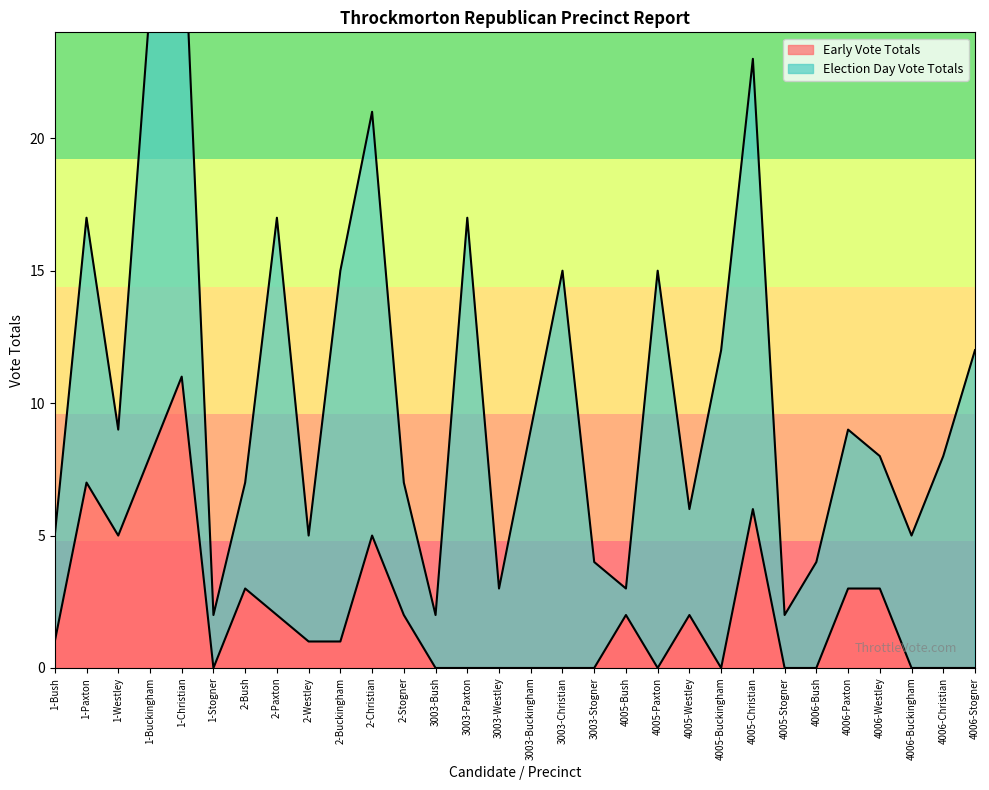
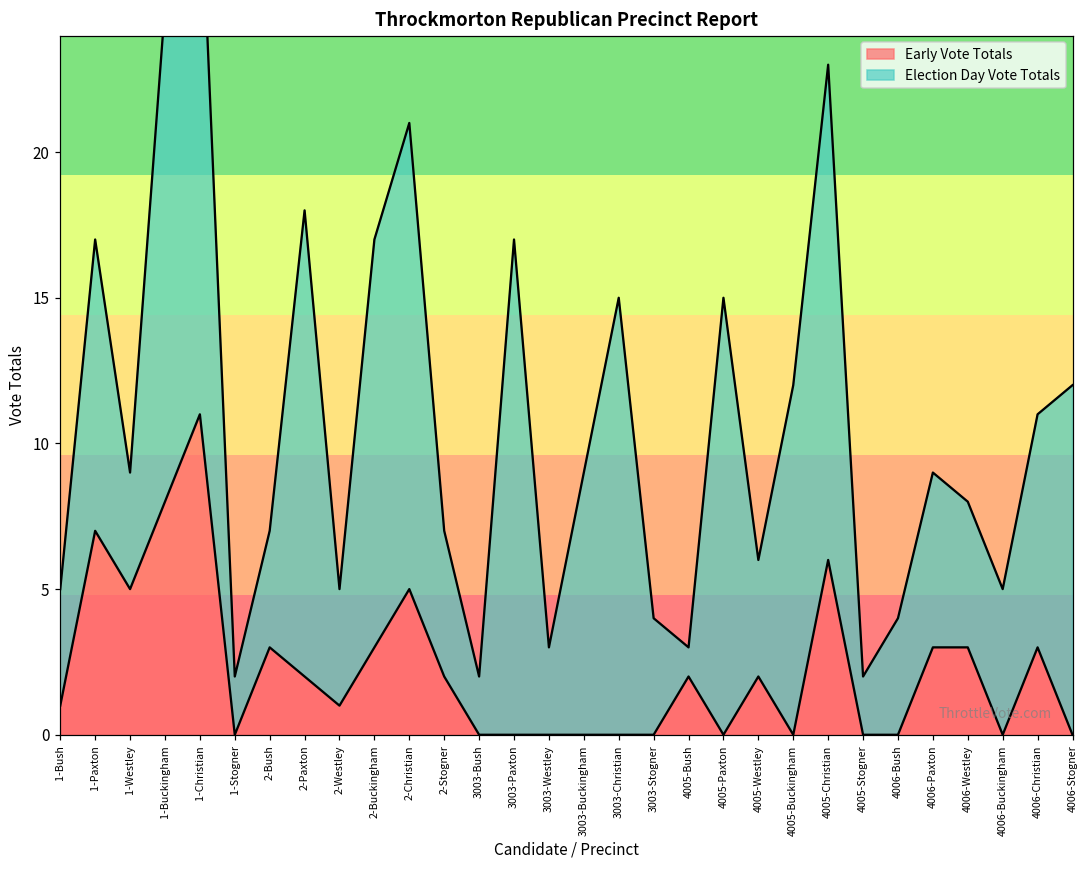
Election Day Vote Totals, 2-Paxton: 15 -> 16
Early Vote Totals, 2-Buckingham: 1 -> 3
Early Vote Totals, 4006-Christian: 0 -> 3
